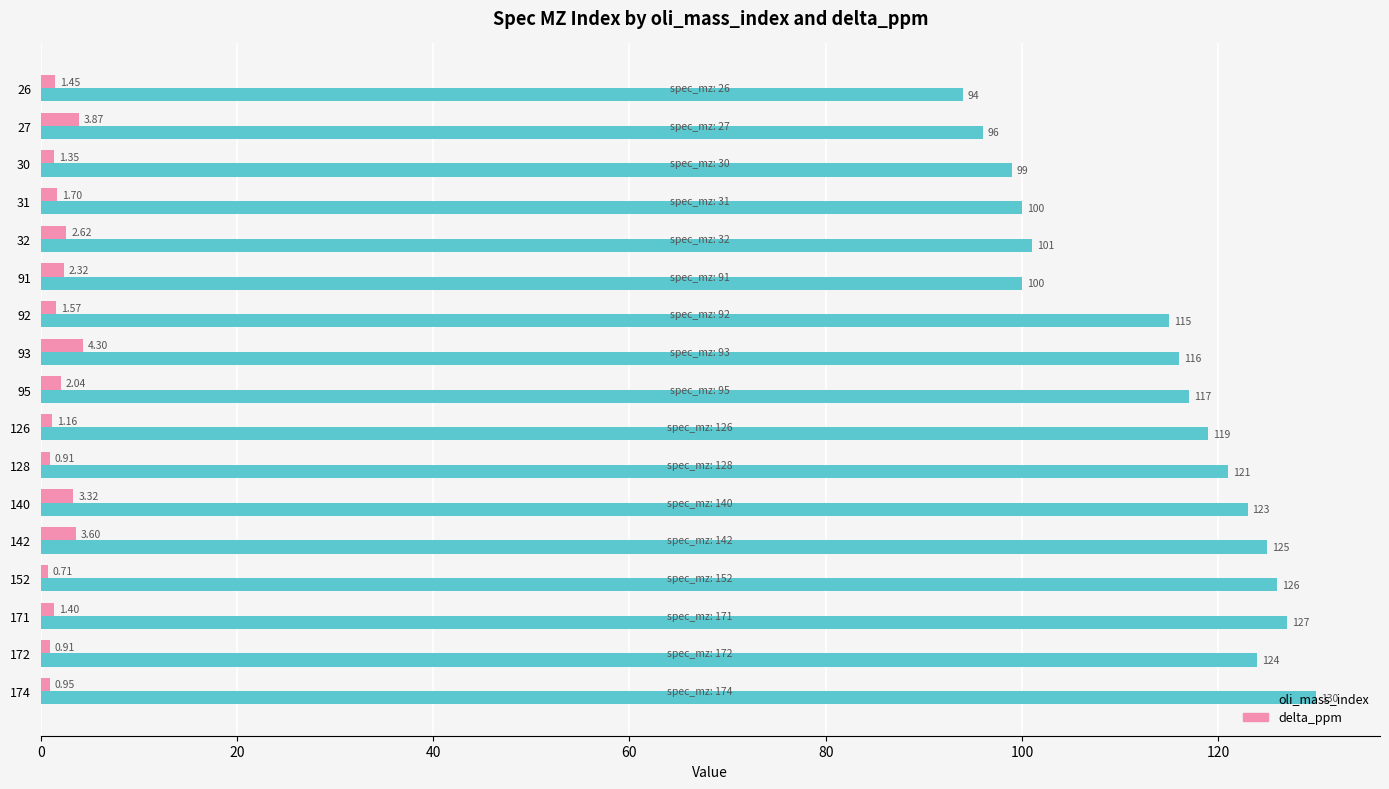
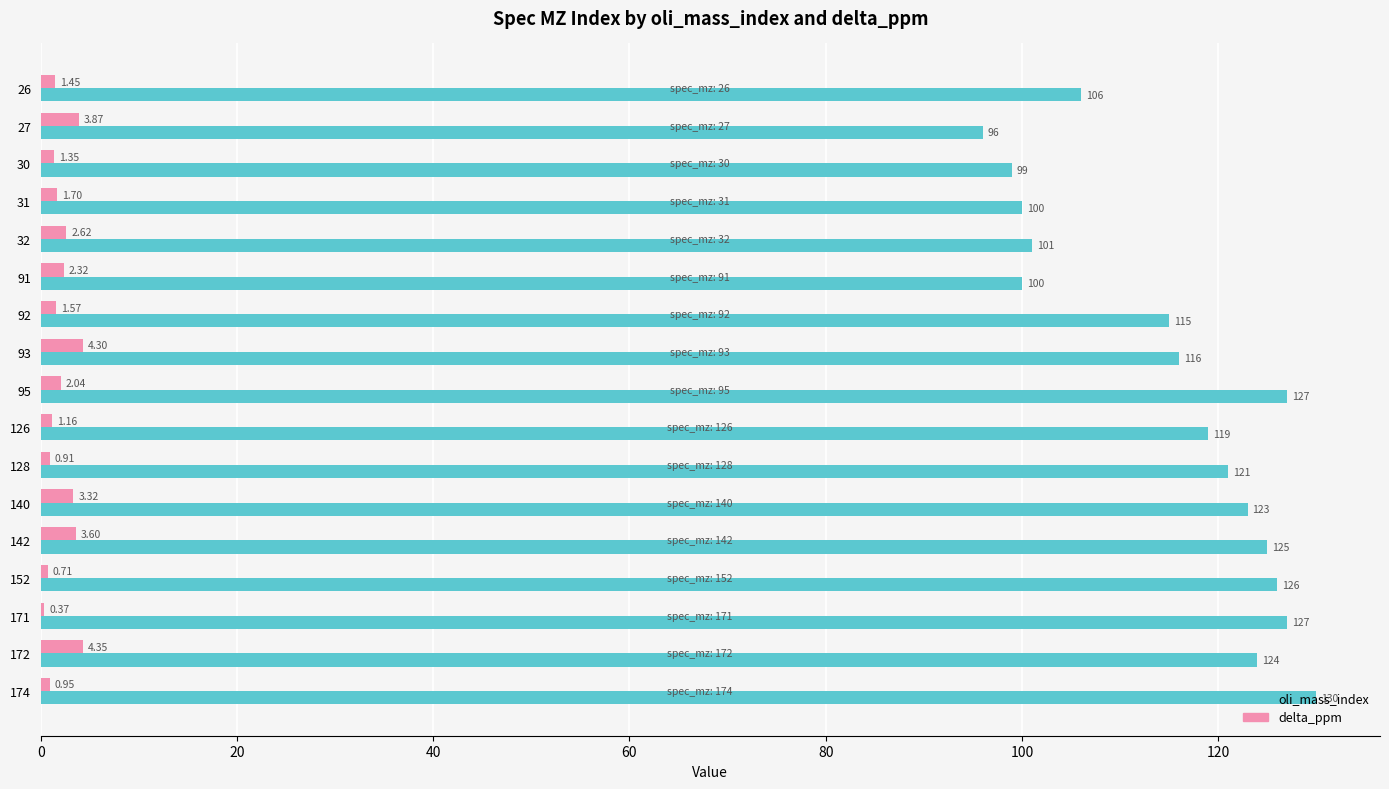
oli_mass_index, 26: 94 -> 106
oli_mass_index, 95: 117 -> 127
delta_ppm, 171: 1.40 -> 0.37
delta_ppm, 172: 0.91 -> 4.35
